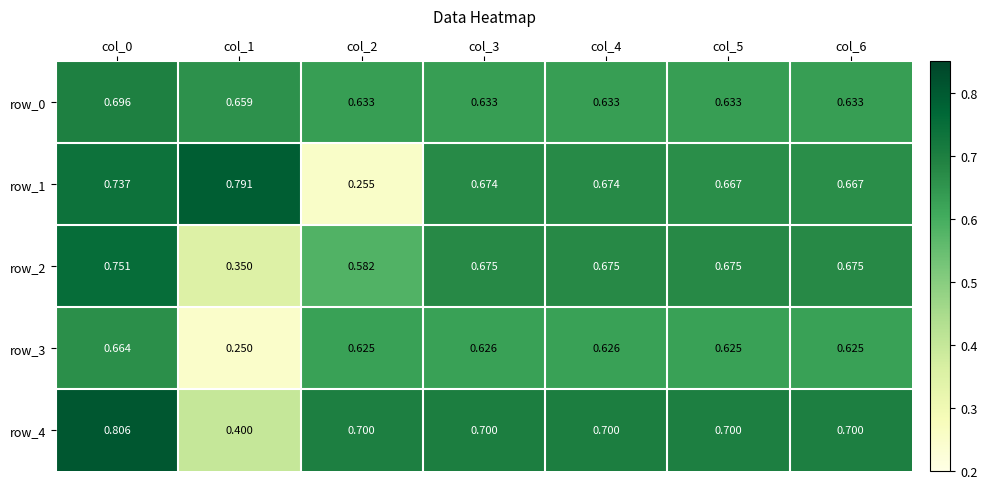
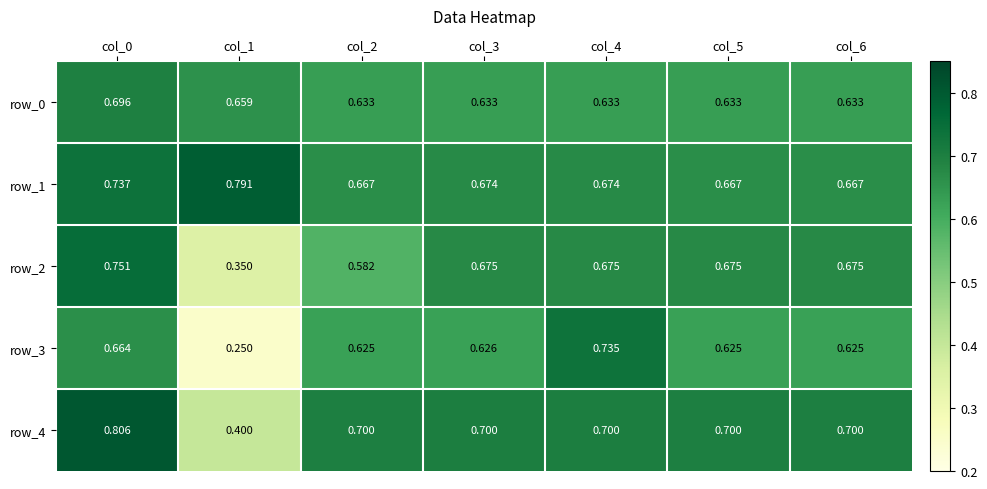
row_1, col_2: 0.255 -> 0.667
row_3, col_4: 0.626 -> 0.735
